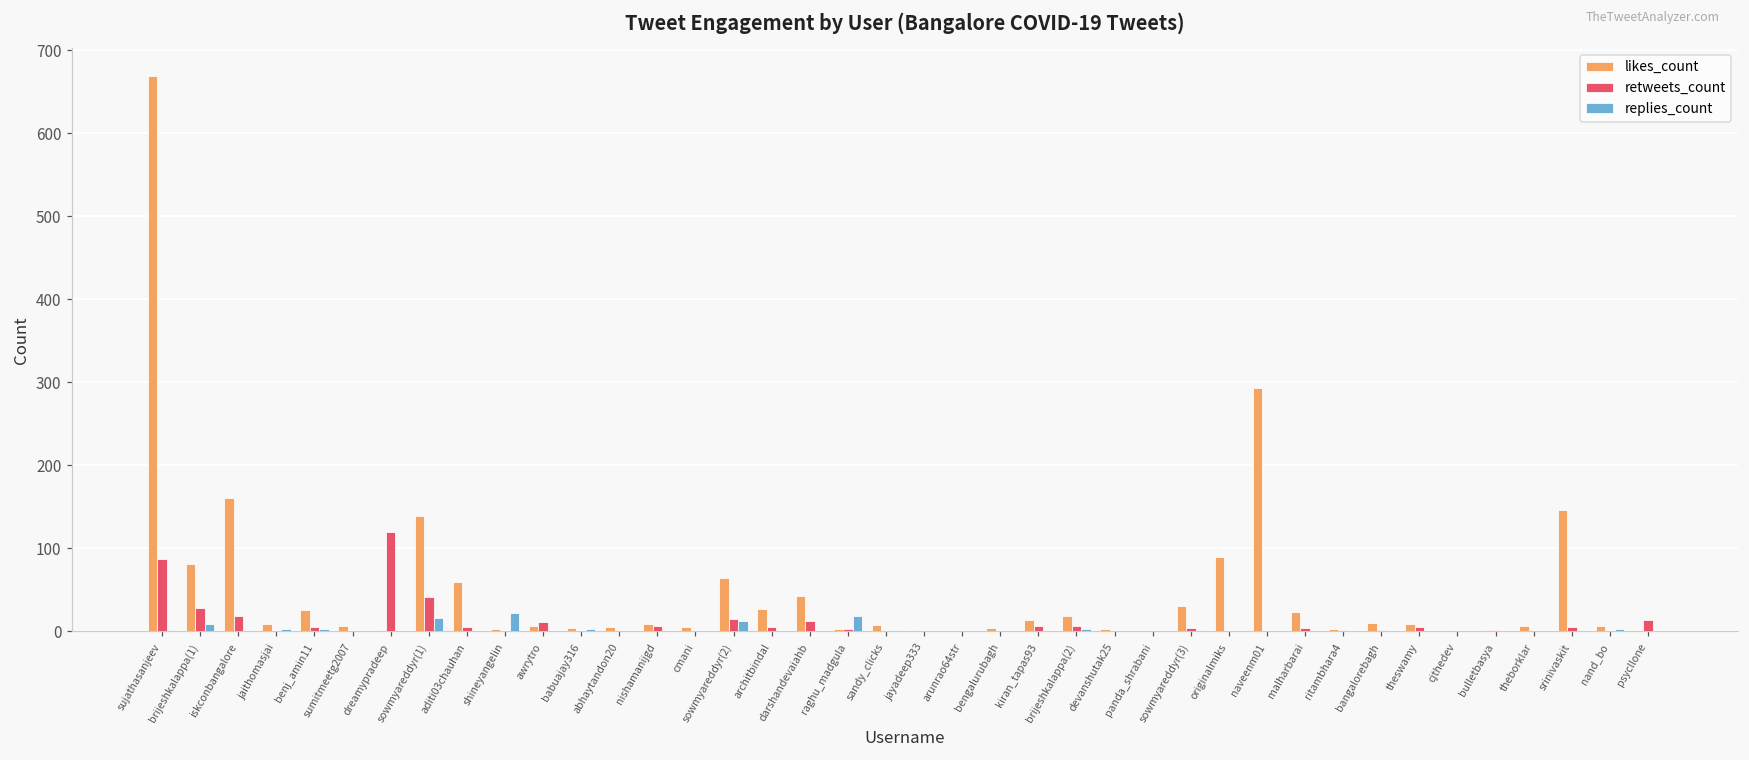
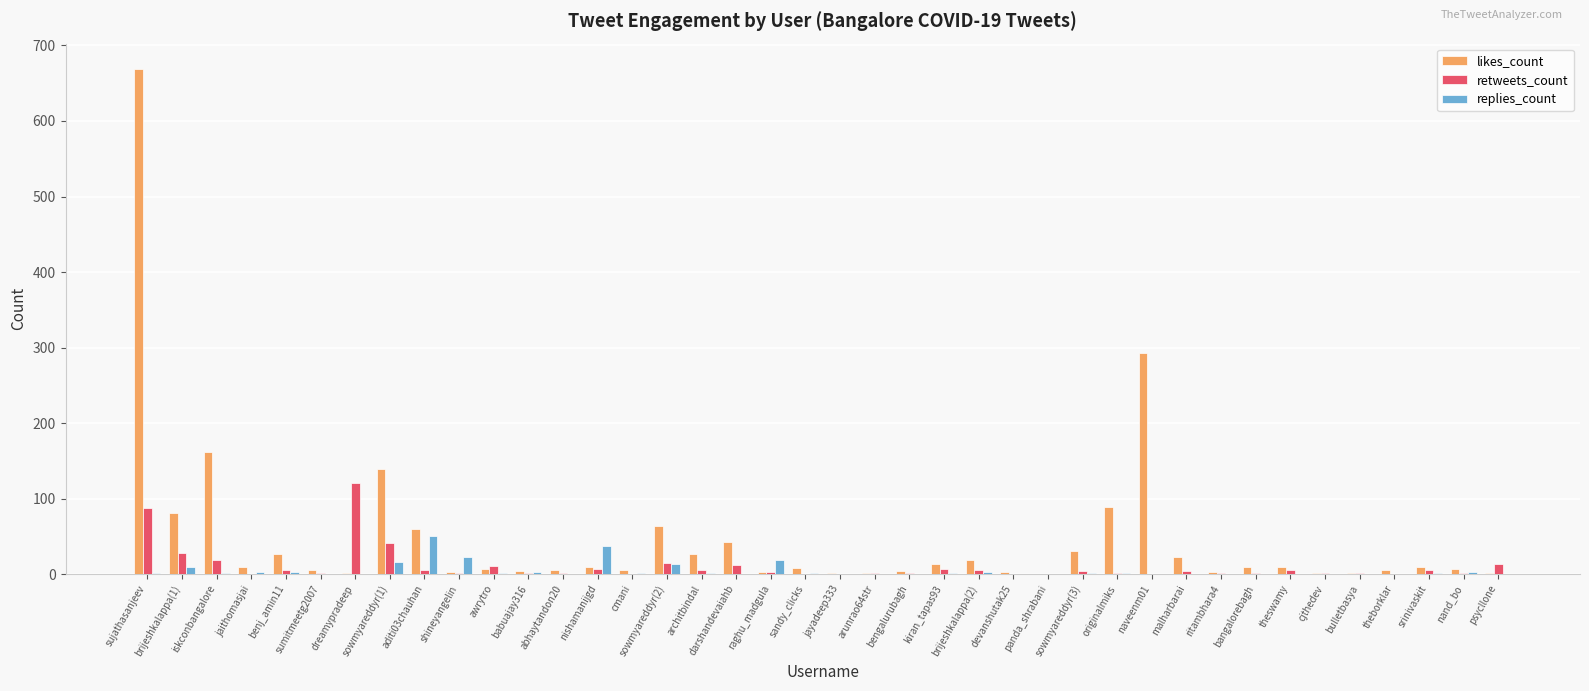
replies_count, aditi03chauhan: 0 -> 50
replies_count, nishamanijgd: 0 -> 40
likes_count, srinivaskit: 150 -> 10
